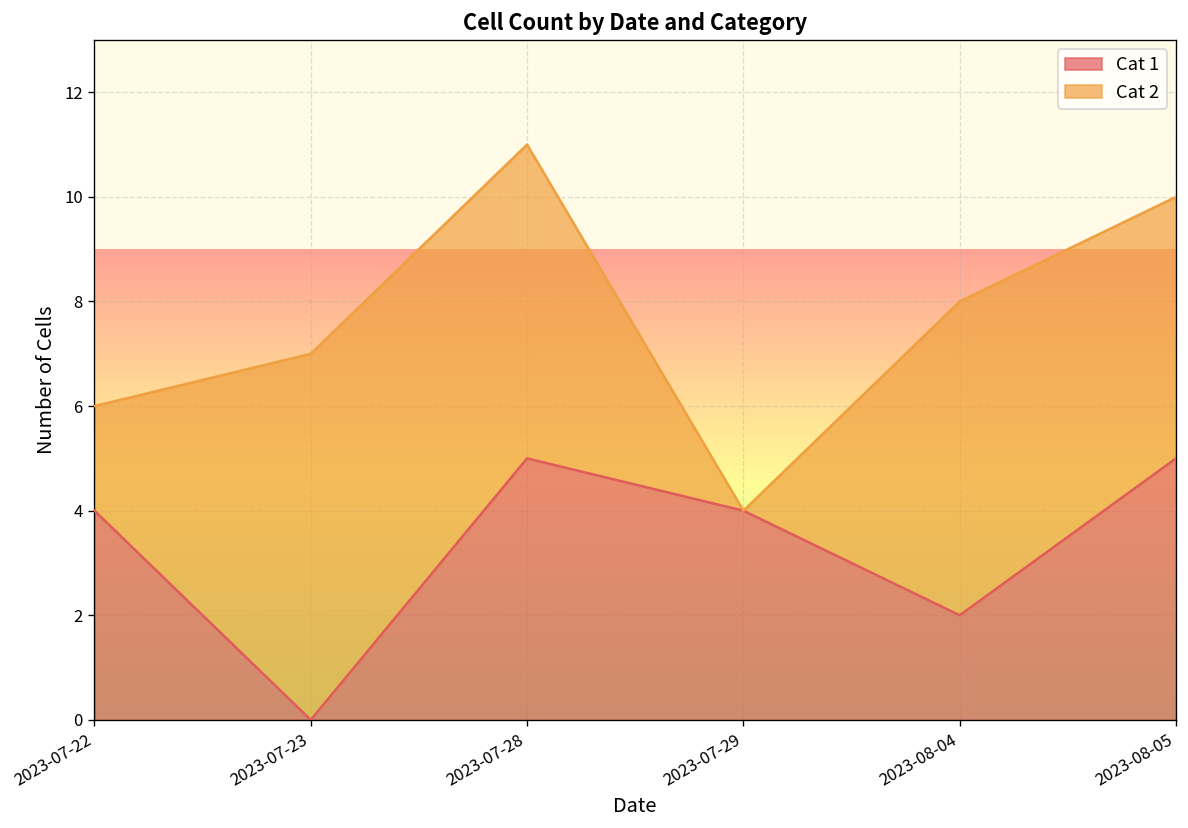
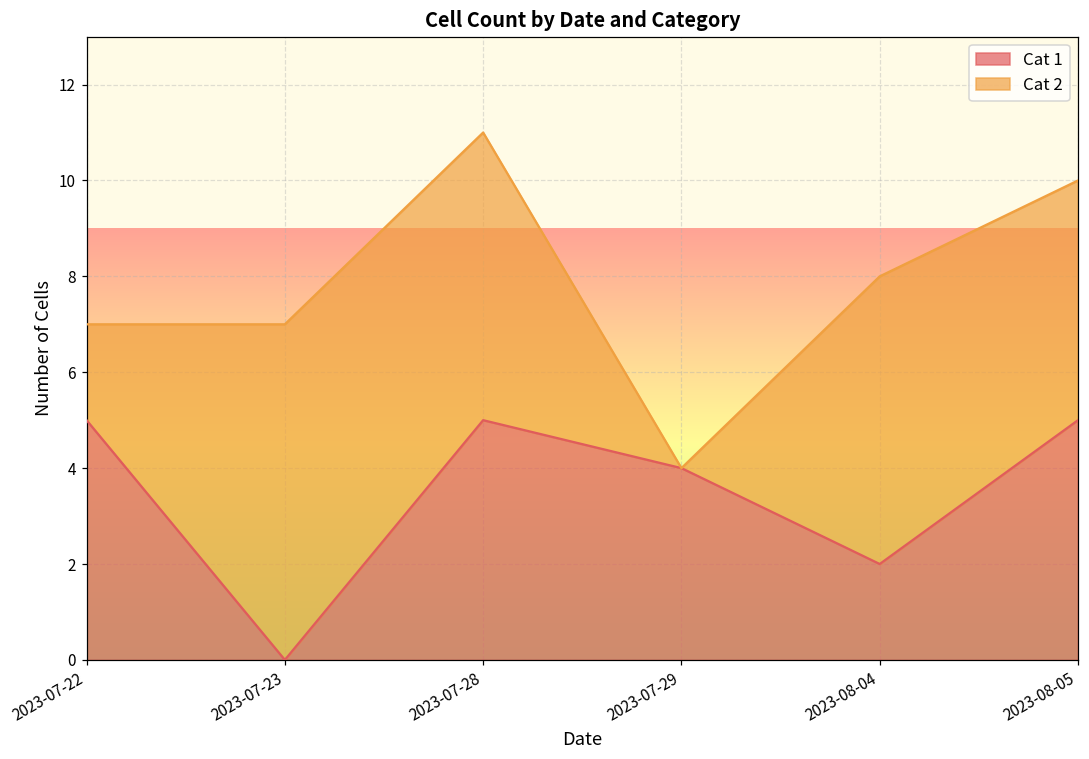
Cat 1, 2023-07-22: 4 -> 5
